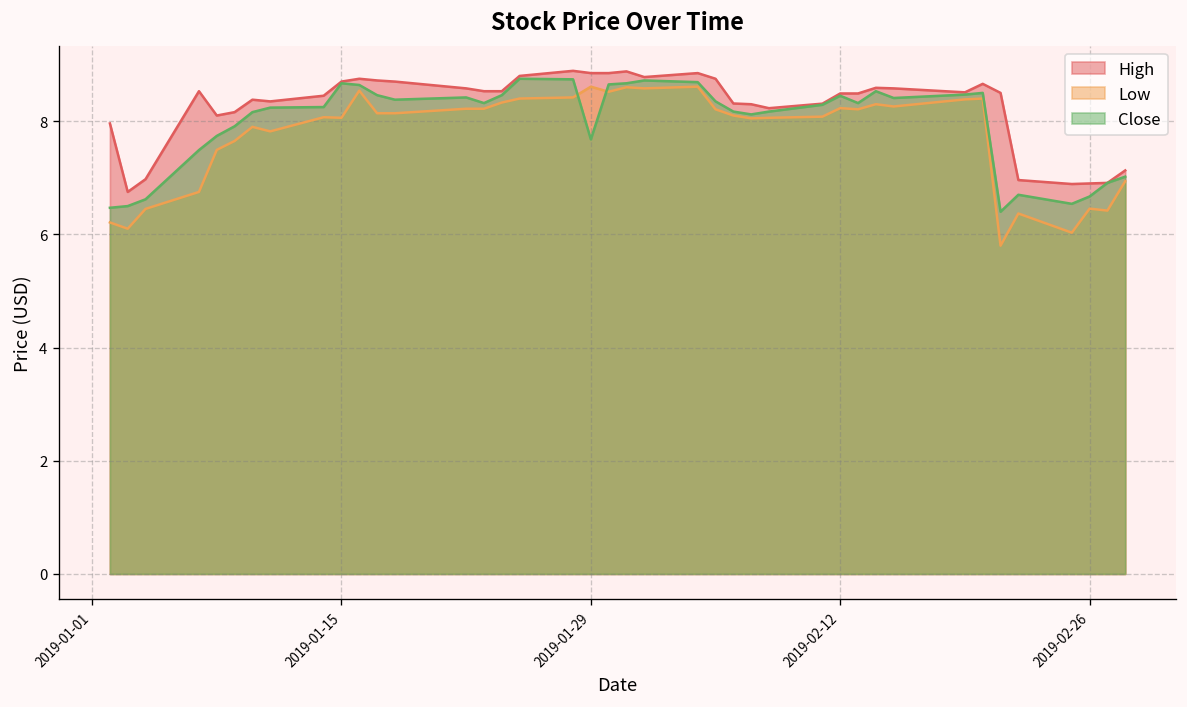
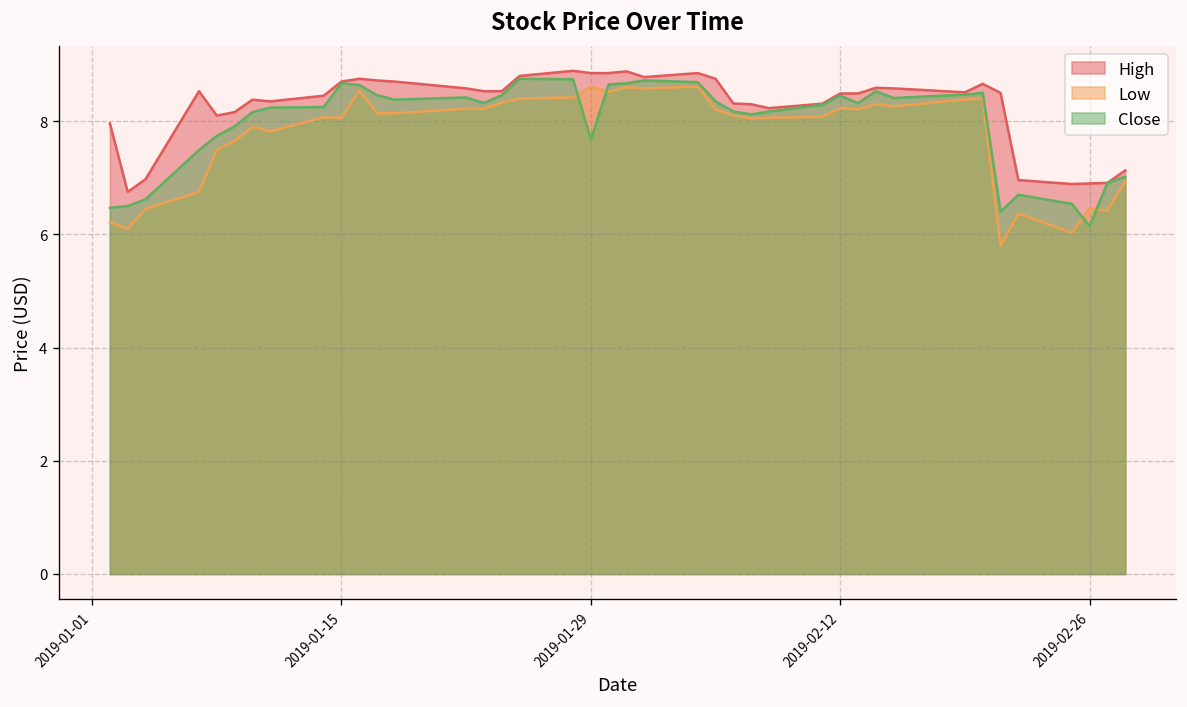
Close, 2019-02-26: 6.7 -> 6.1
